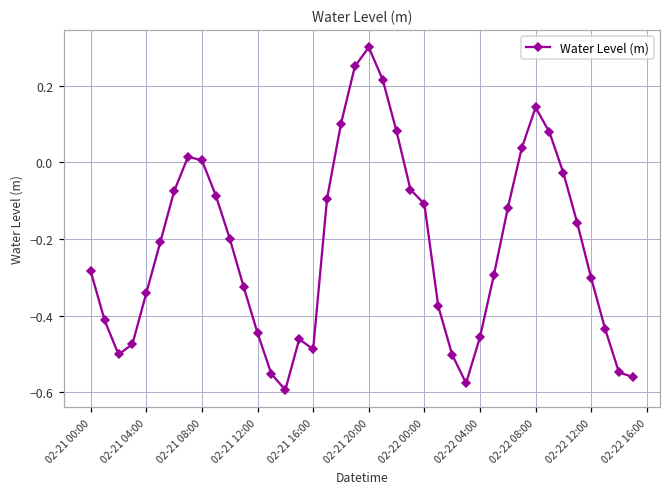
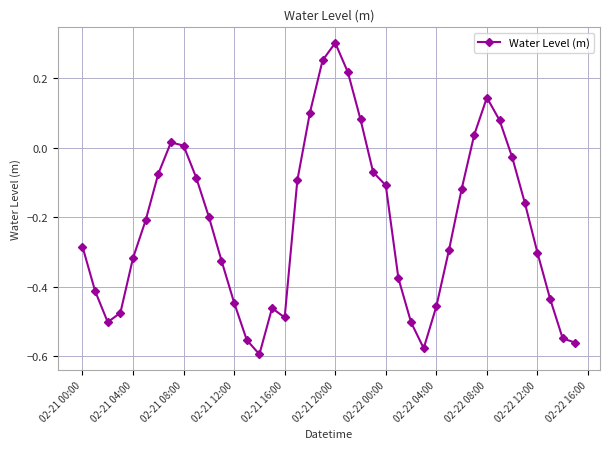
02-21 04:00: -0.34 -> -0.32
